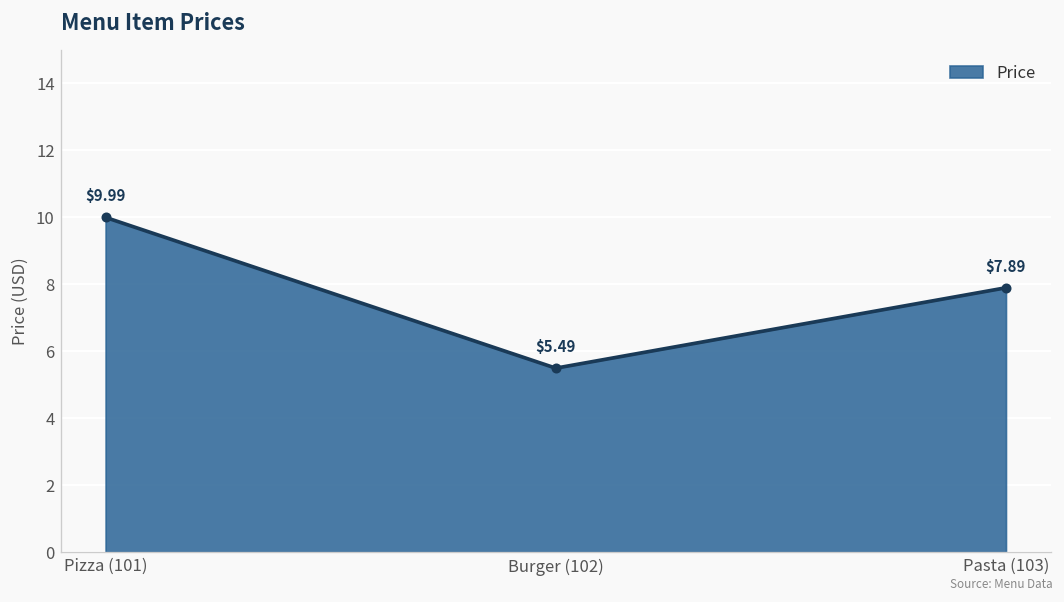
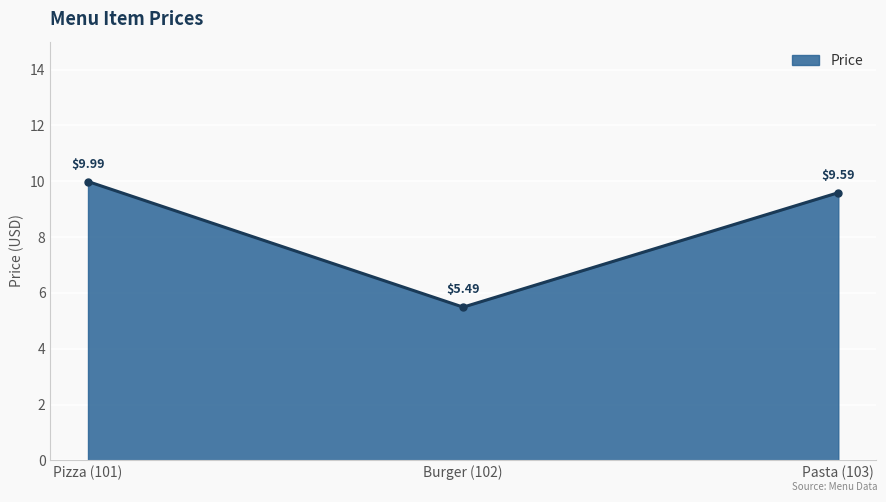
Pasta (103): $7.89 -> $9.59
